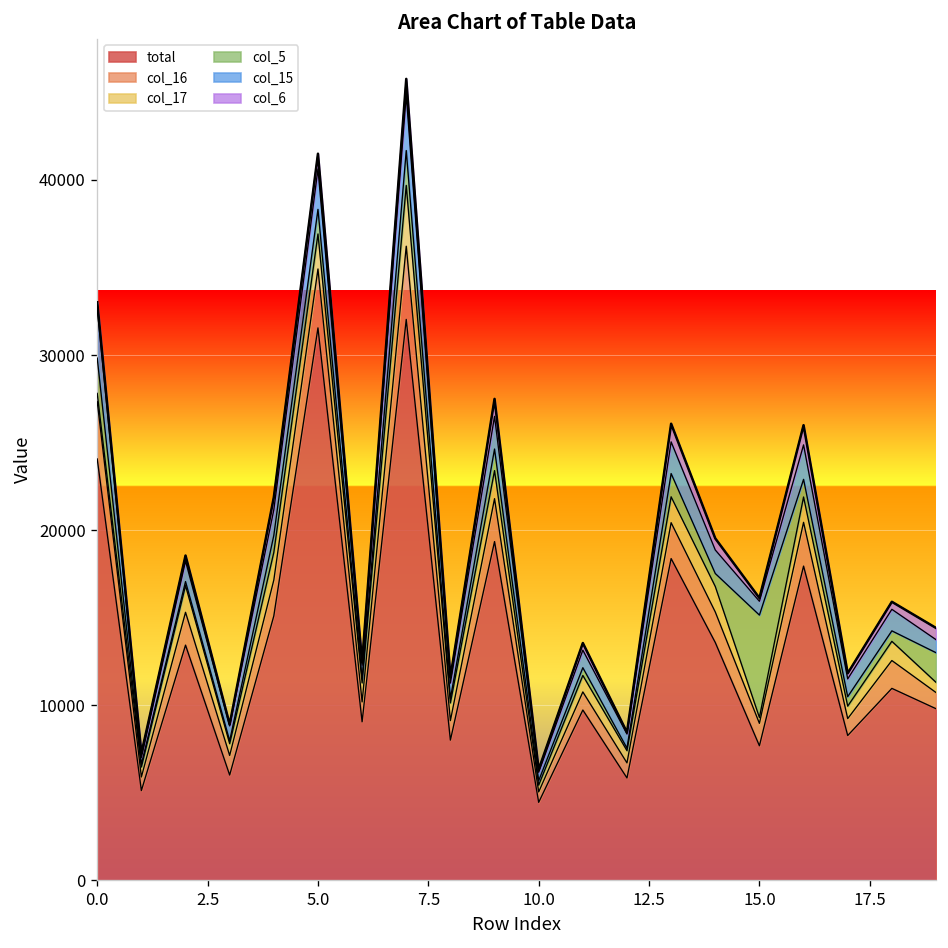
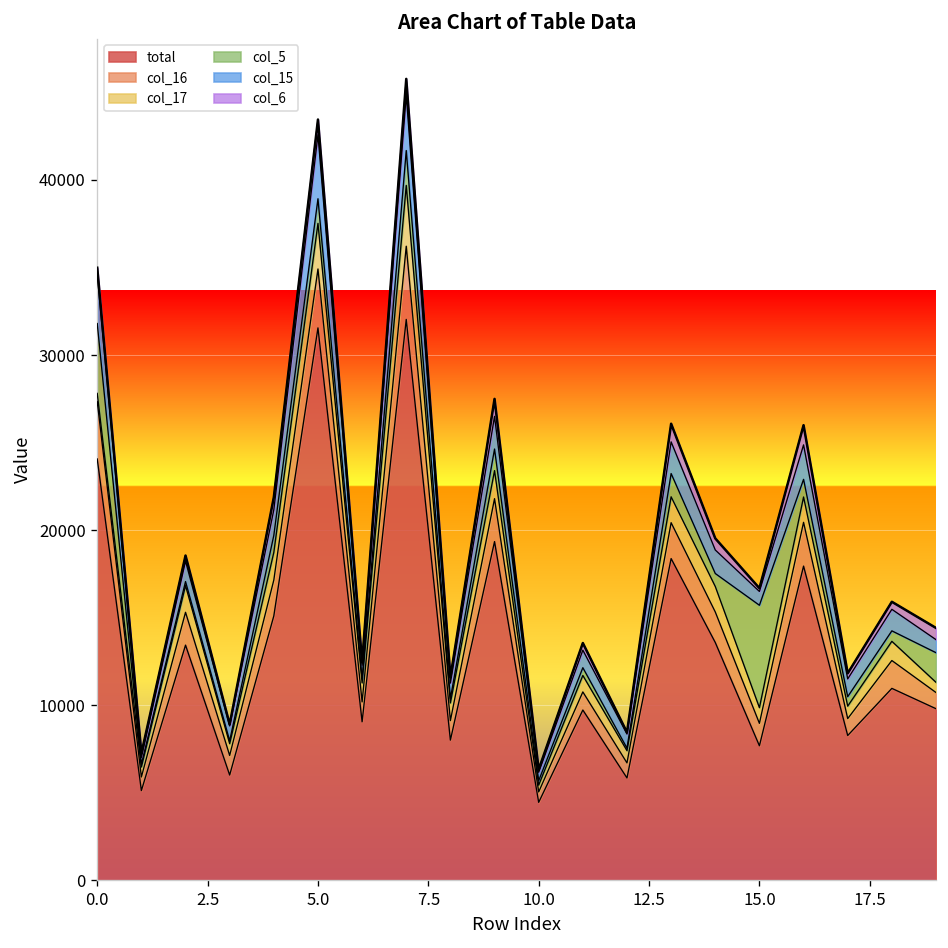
col_5, 0.0: 2000 -> 4000
col_17, 5.0: 2000 -> 2600
col_15, 5.0: 2300 -> 3700
col_17, 15.0: 300 -> 900
